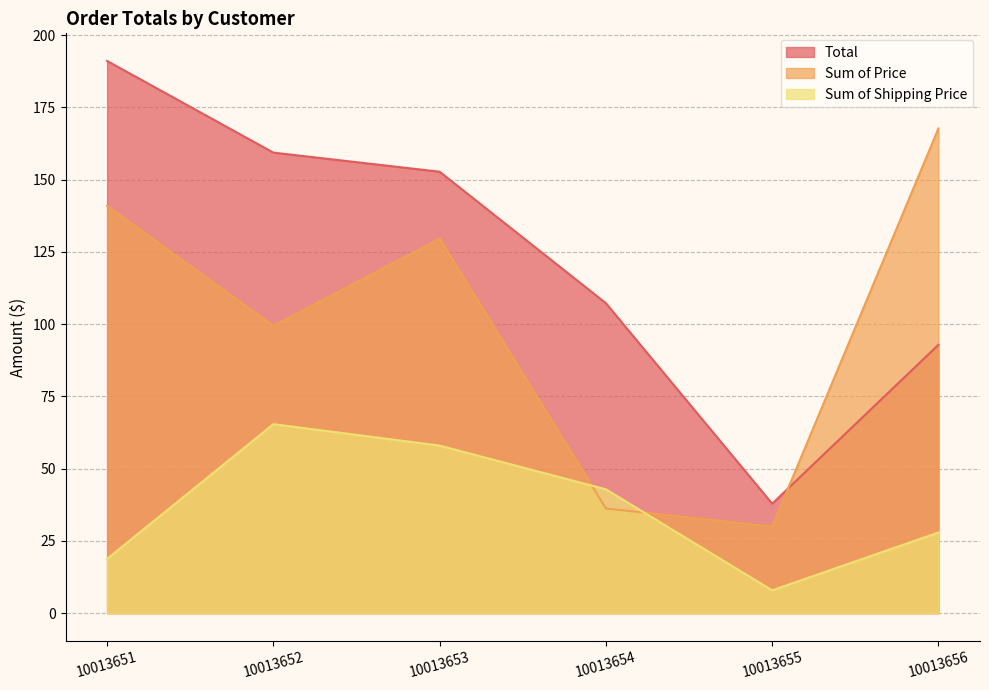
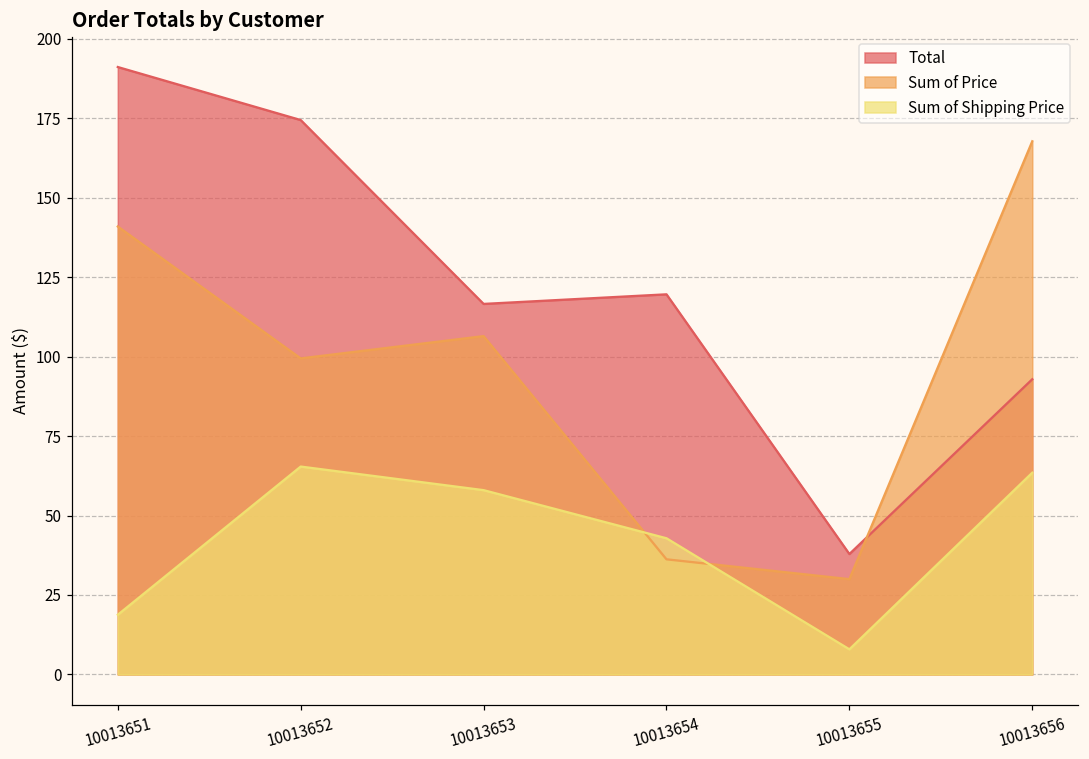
Total, 10013652: 159 -> 174
Total, 10013653: 153 -> 117
Sum of Price, 10013653: 130 -> 106
Total, 10013654: 107 -> 120
Sum of Shipping Price, 10013656: 28 -> 63
